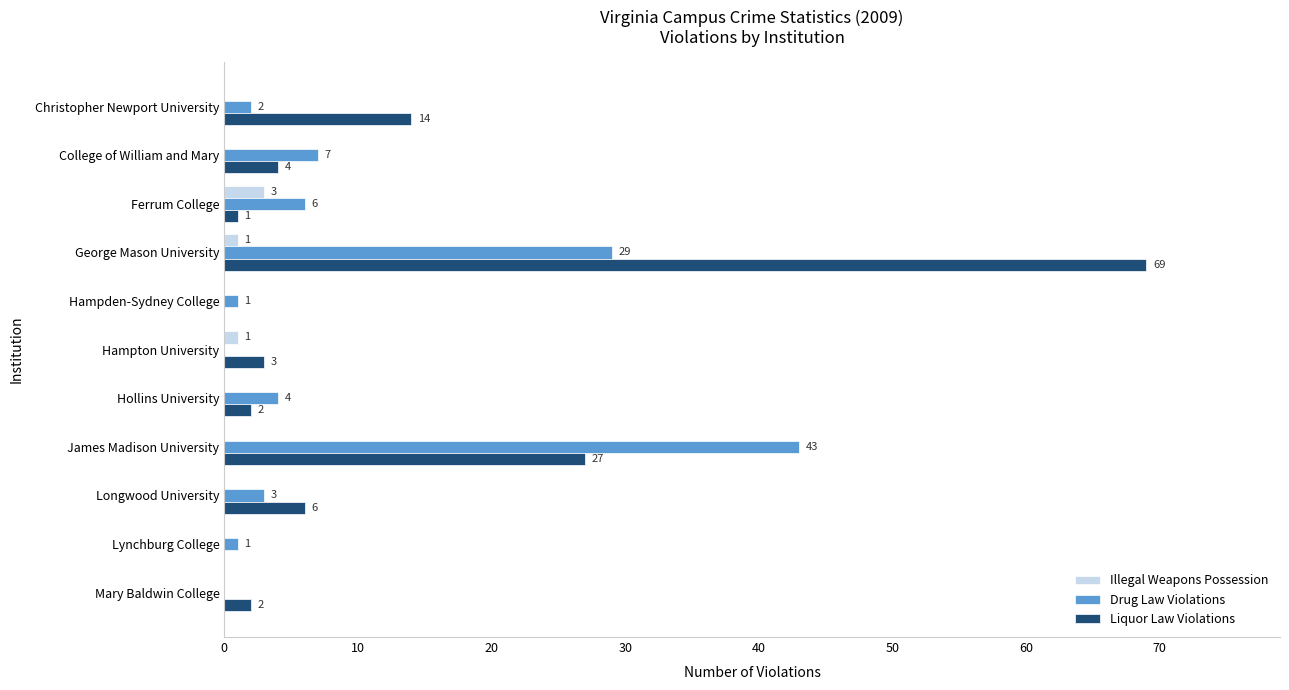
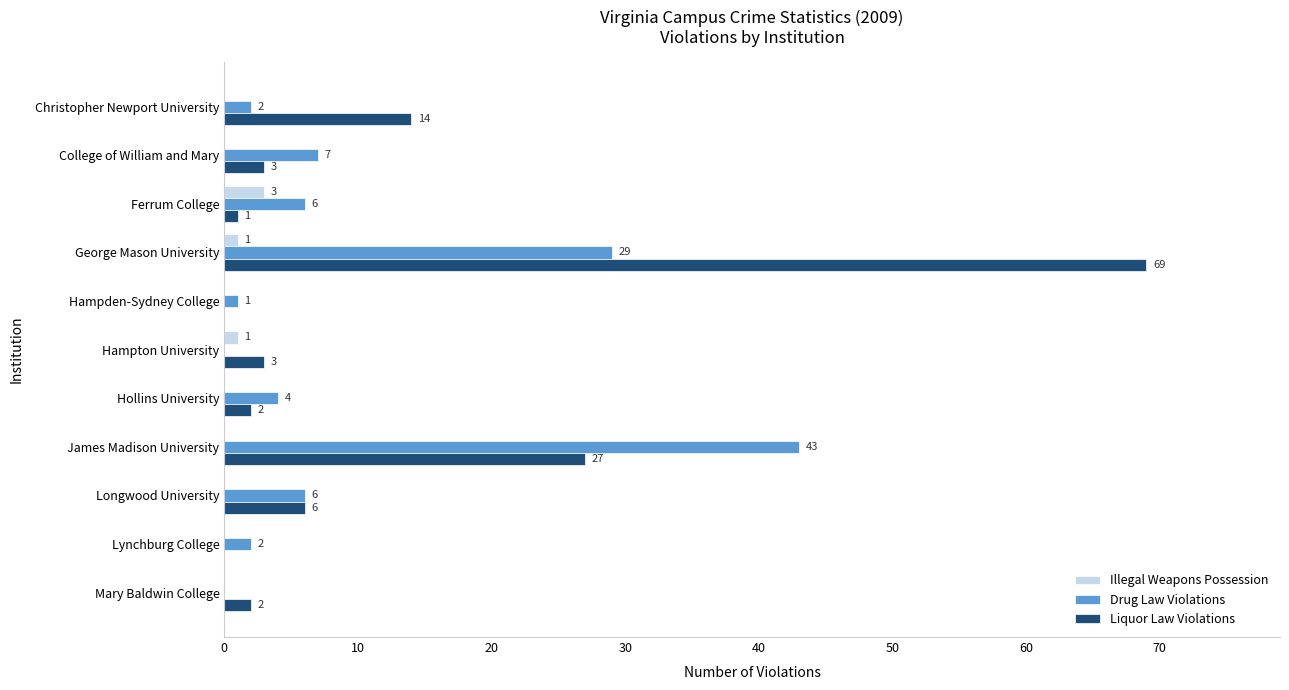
Liquor Law Violations, College of William and Mary: 4 -> 3
Drug Law Violations, Longwood University: 3 -> 6
Drug Law Violations, Lynchburg College: 1 -> 2
